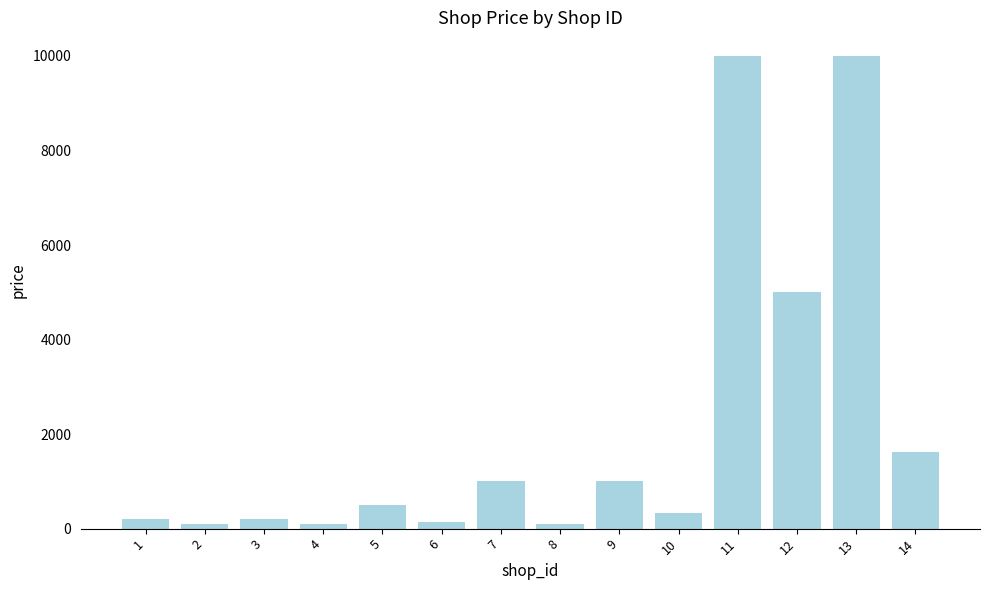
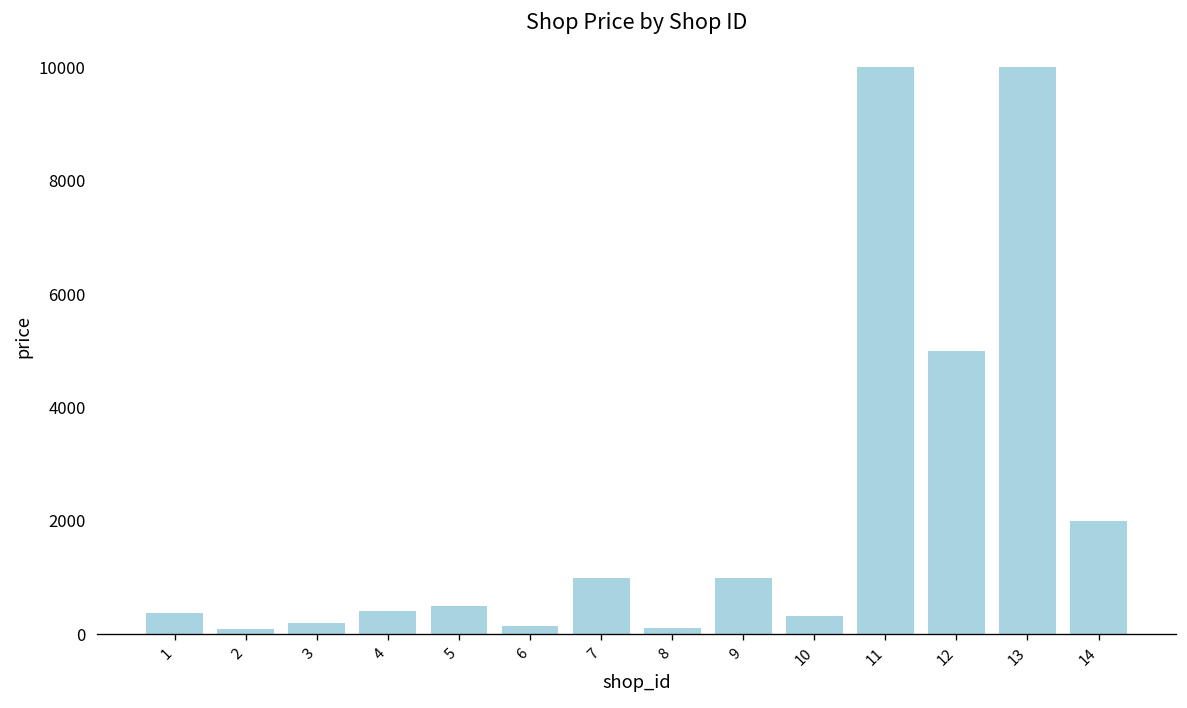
1: 200 -> 400
4: 100 -> 400
14: 1600 -> 2000
